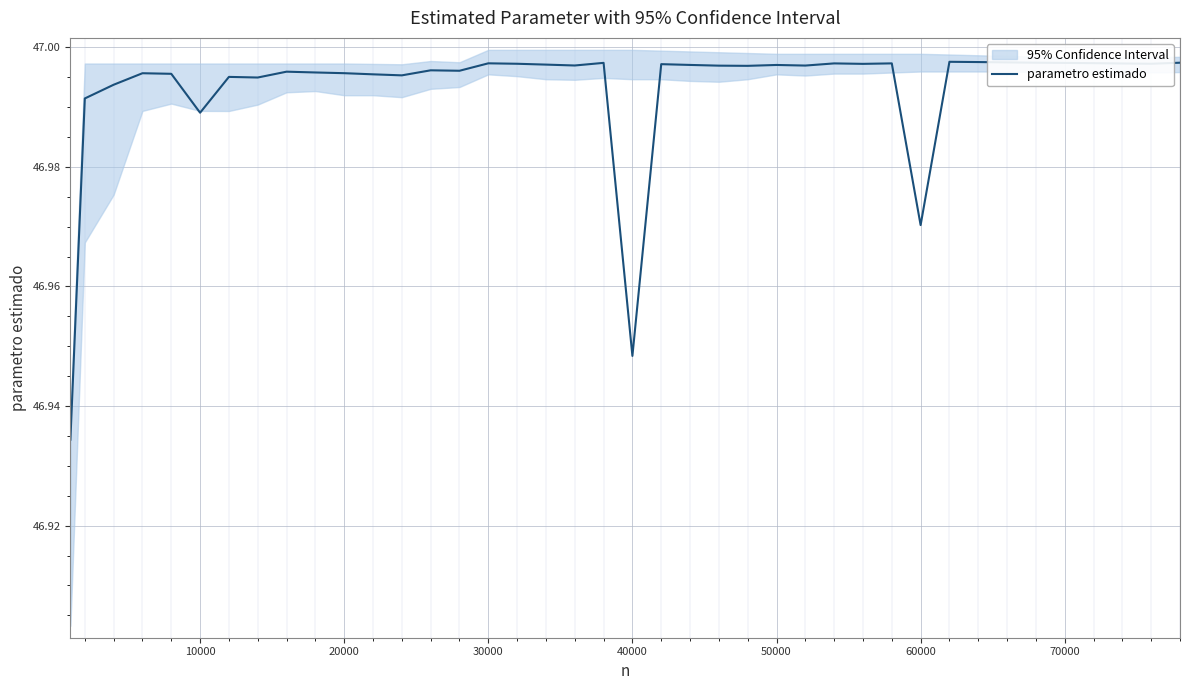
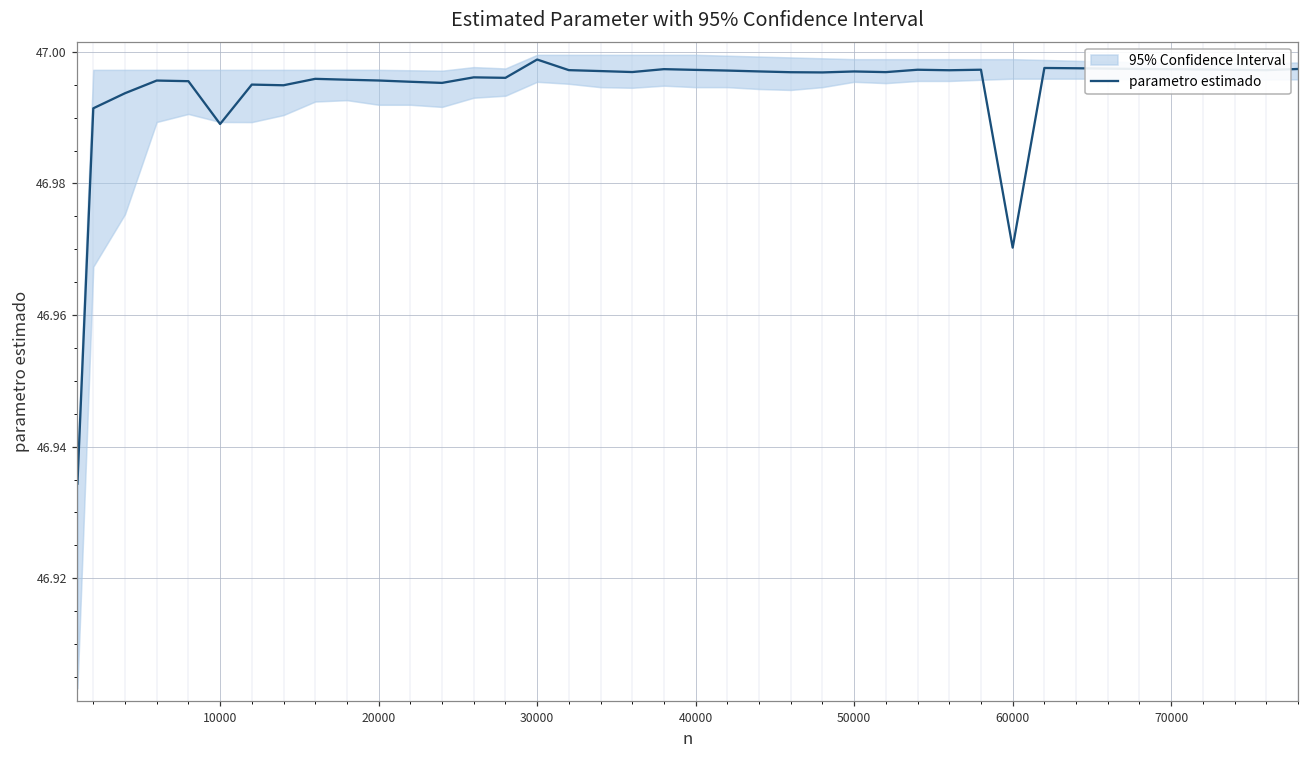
parametro estimado, 30000: 46.997 -> 46.999
parametro estimado, 40000: 46.948 -> 46.997
